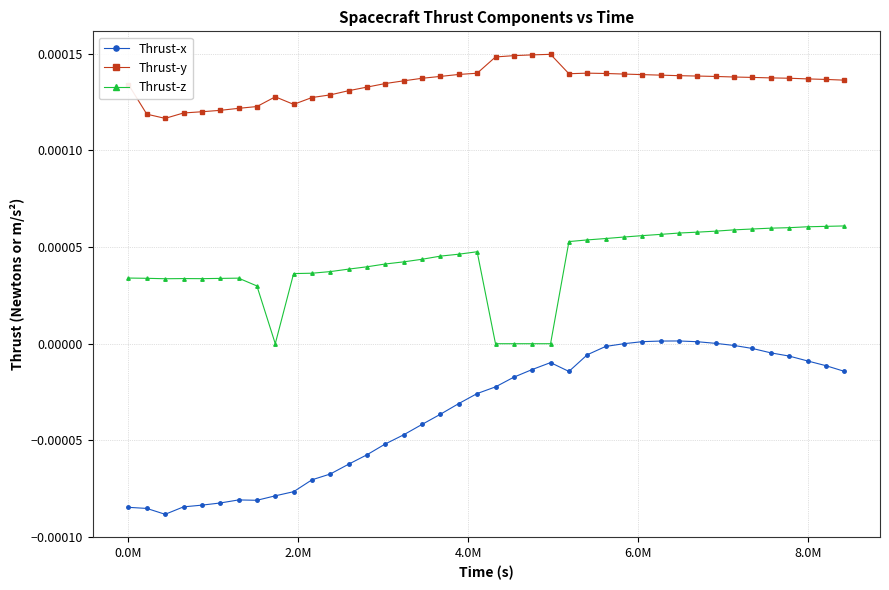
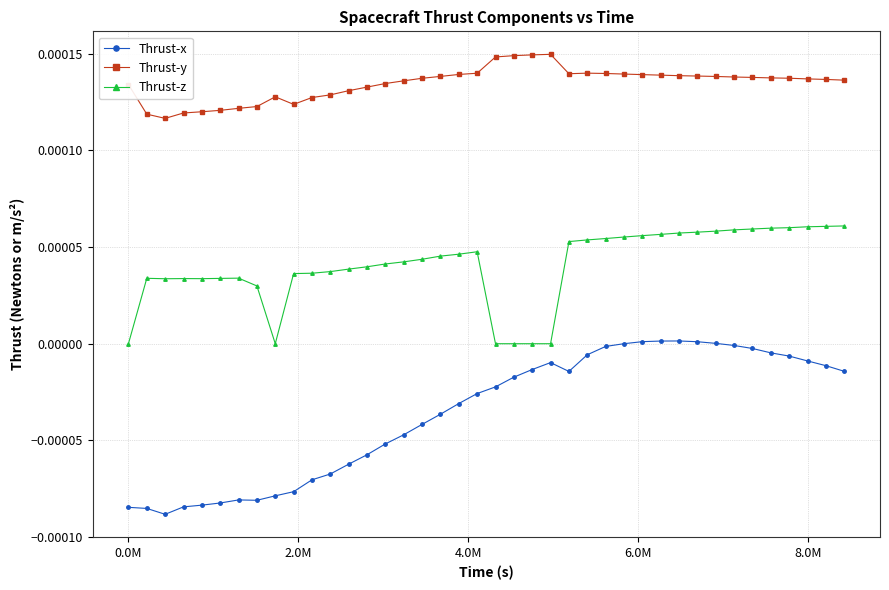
Thrust-z, 0.0M: 0.00003 -> 0.00000
